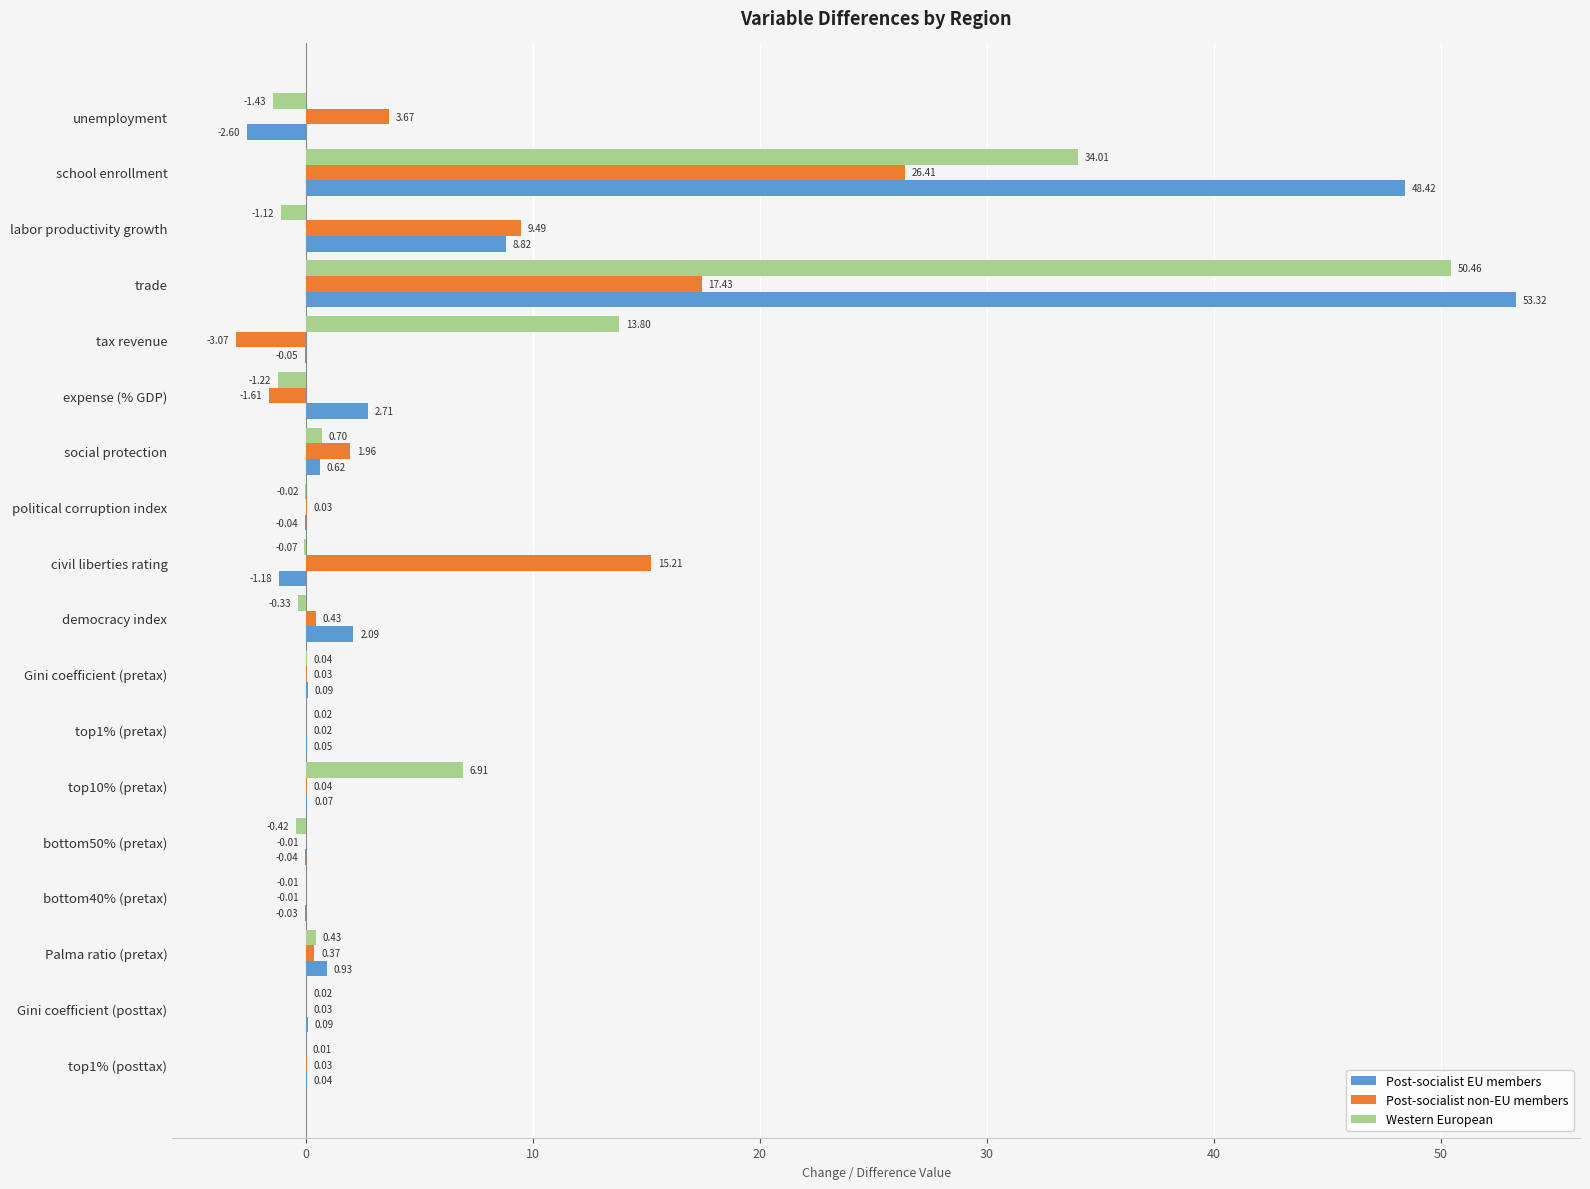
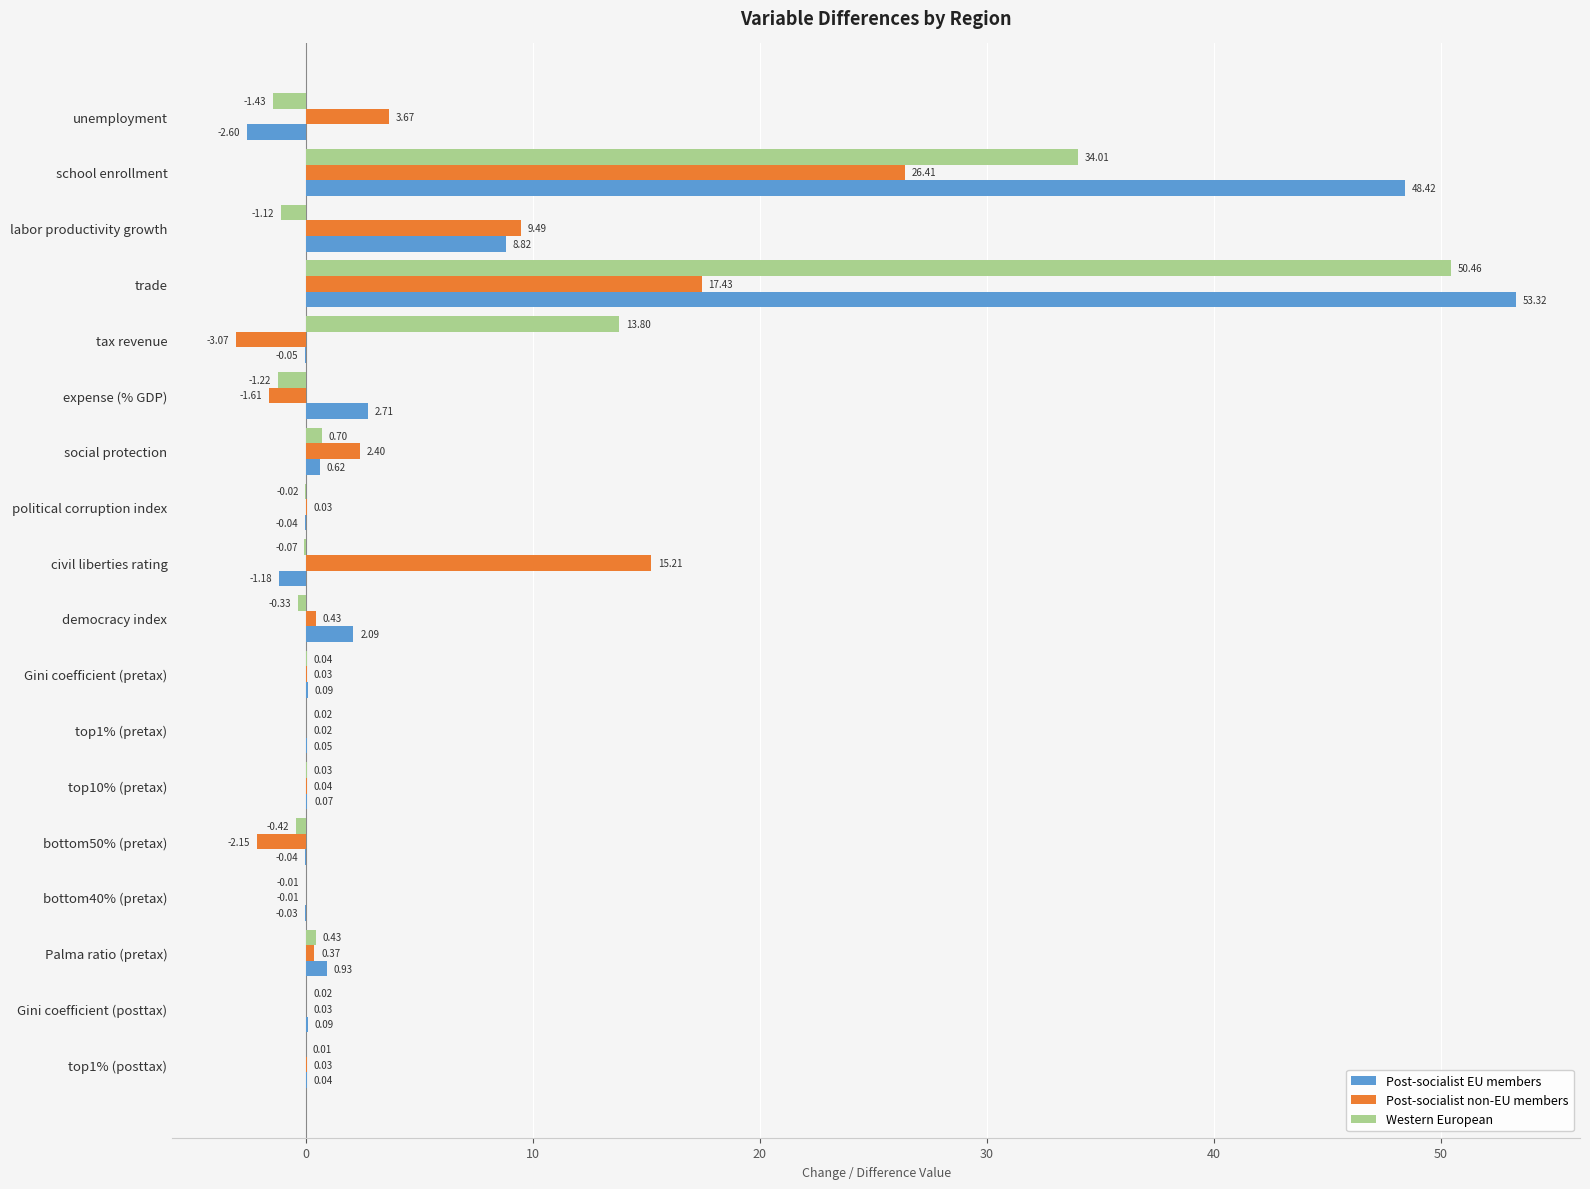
Post-socialist non-EU members, social protection: 1.96 -> 2.40
Western European, top10% (pretax): 6.91 -> 0.03
Post-socialist non-EU members, bottom50% (pretax): -0.01 -> -2.15
